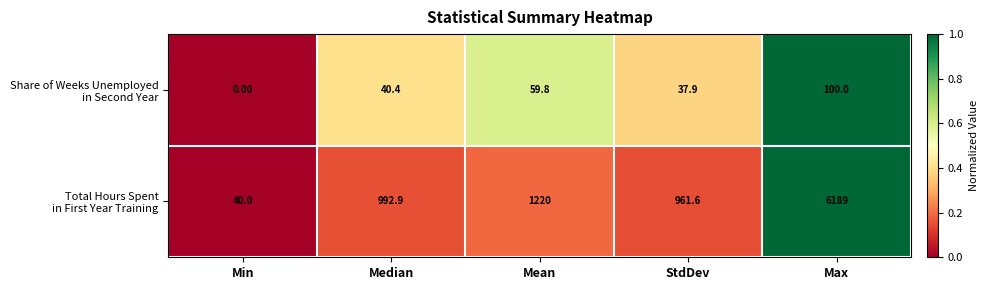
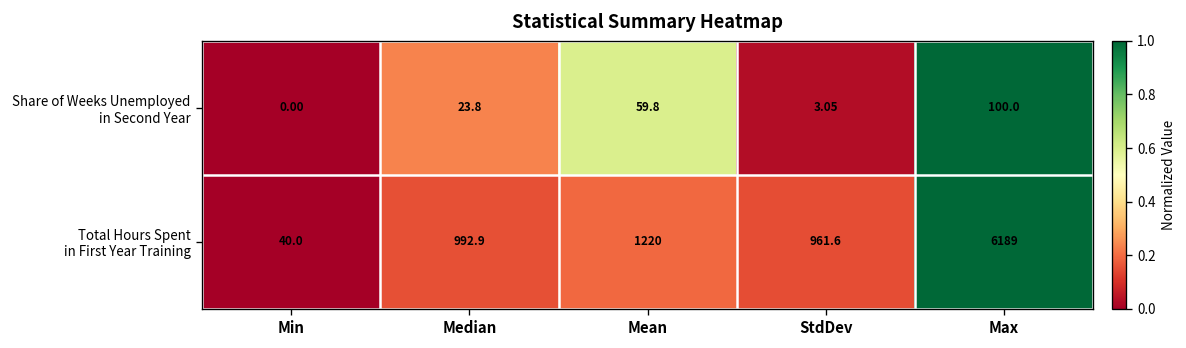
Share of Weeks Unemployed in Second Year, Median: 40.4 -> 23.8
Share of Weeks Unemployed in Second Year, StdDev: 37.9 -> 3.05
